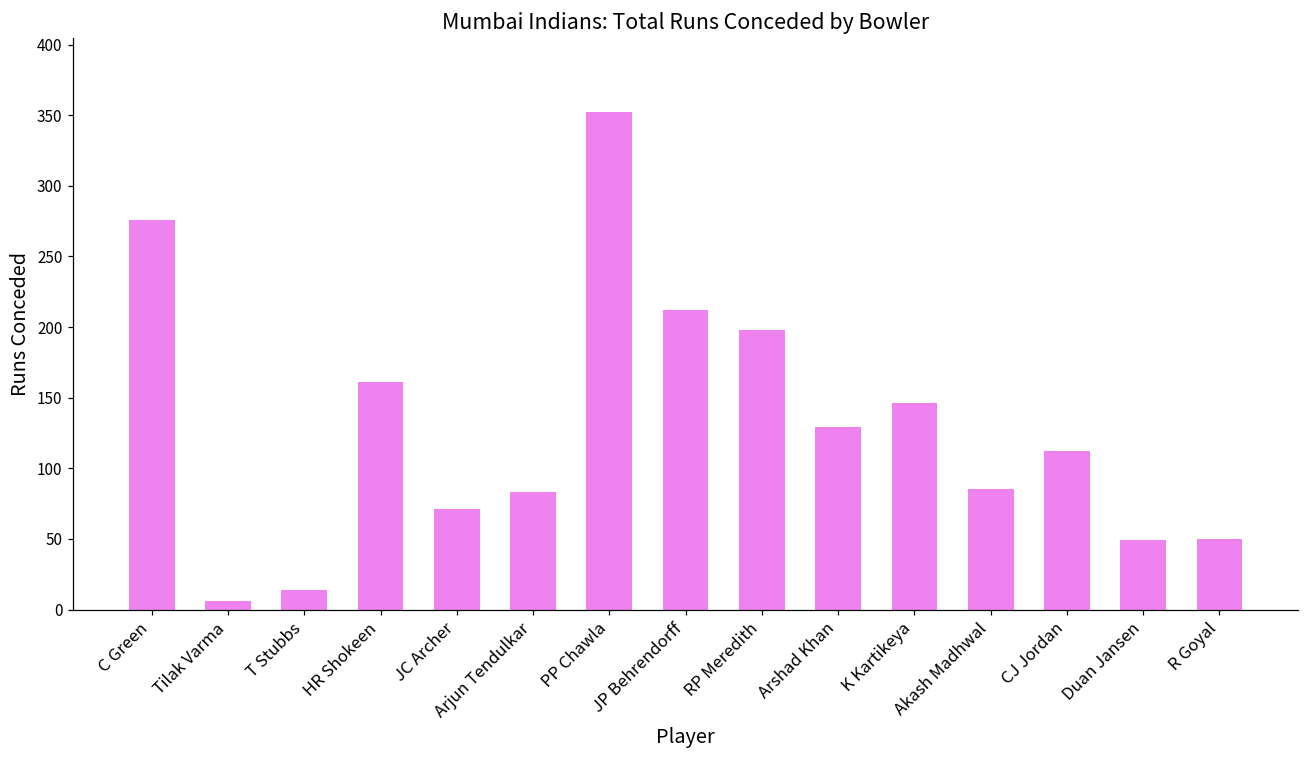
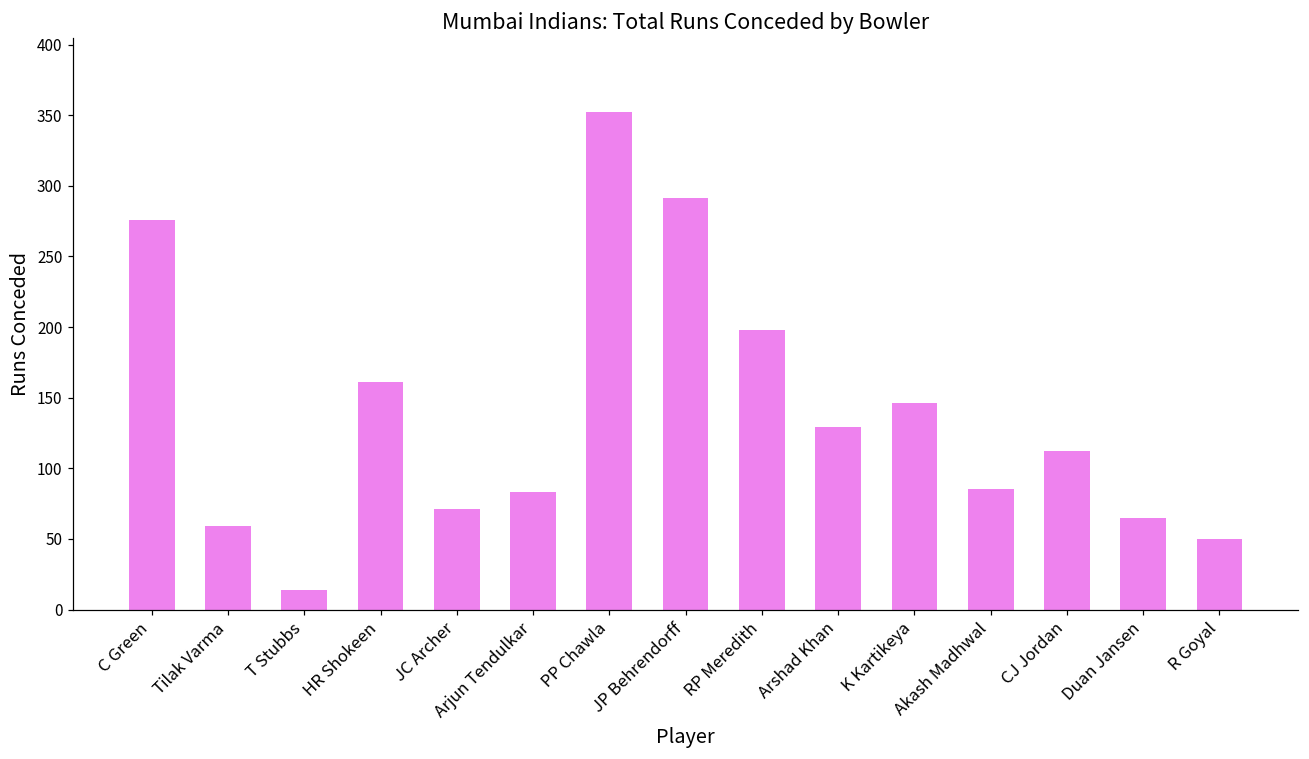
Tilak Varma: 6 -> 59
JP Behrendorff: 212 -> 291
Duan Jansen: 49 -> 65
